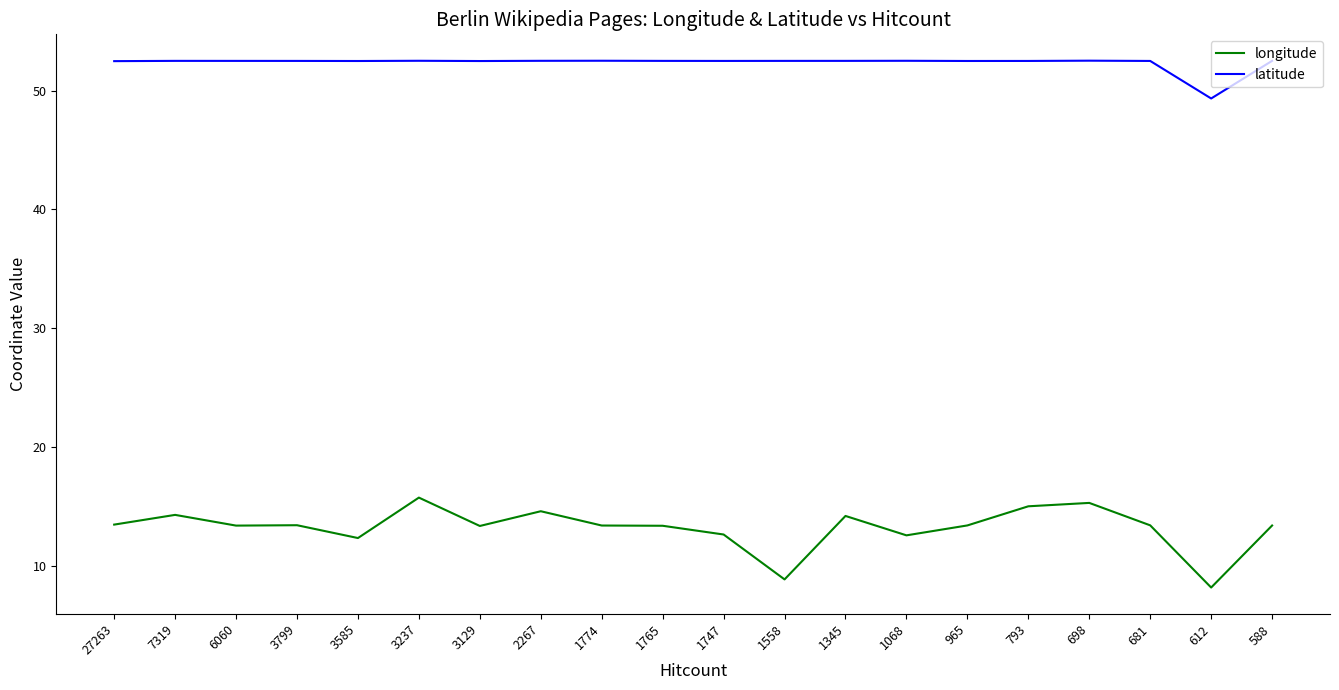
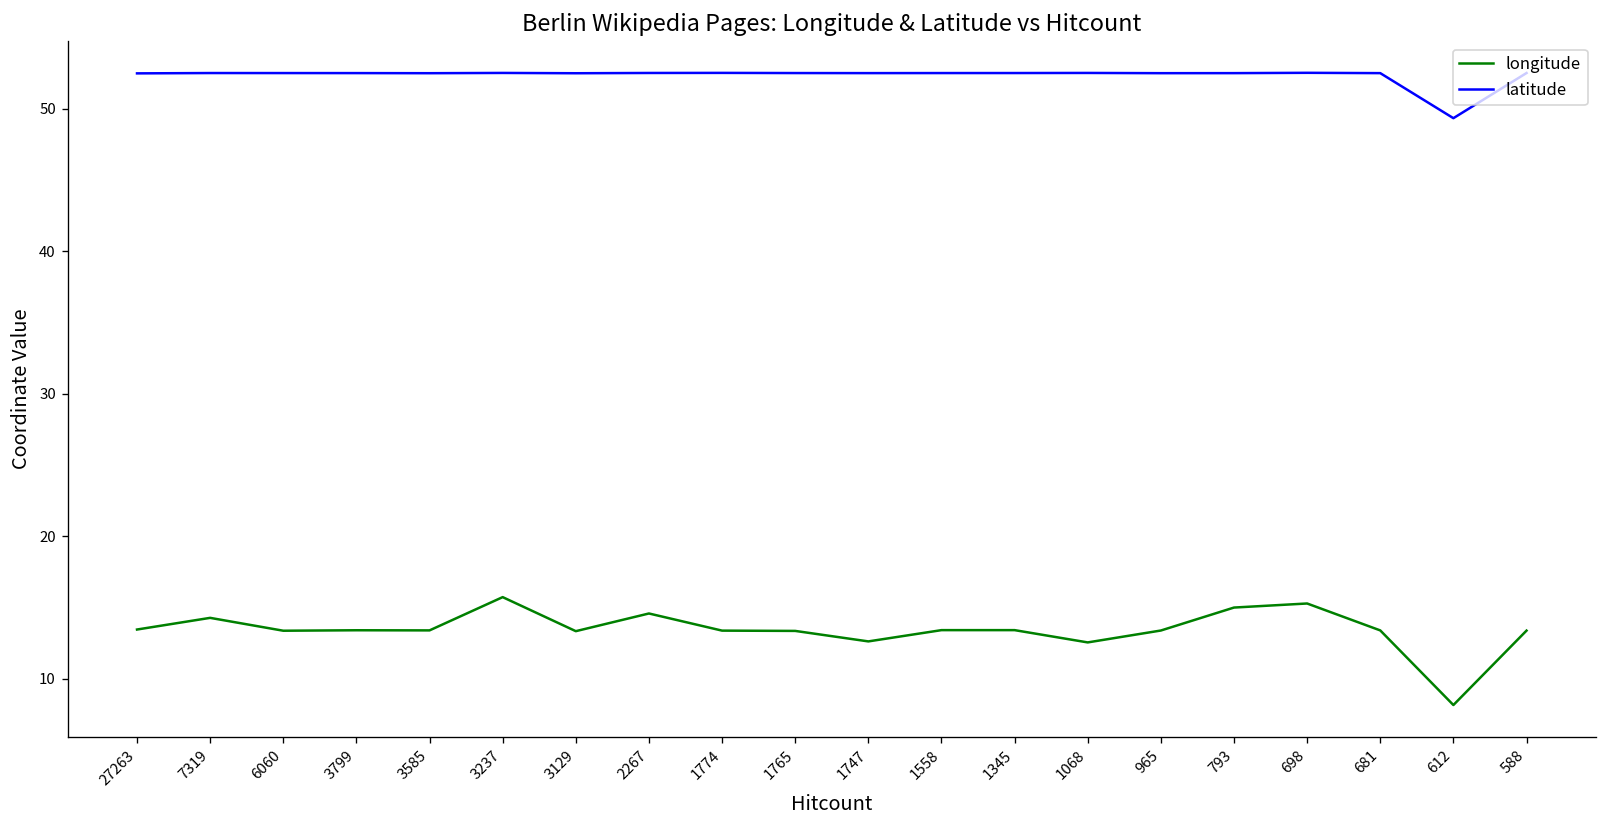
longitude, 3585: 12.3 -> 13.4
longitude, 1558: 8.8 -> 13.4
longitude, 1345: 14.2 -> 13.4
